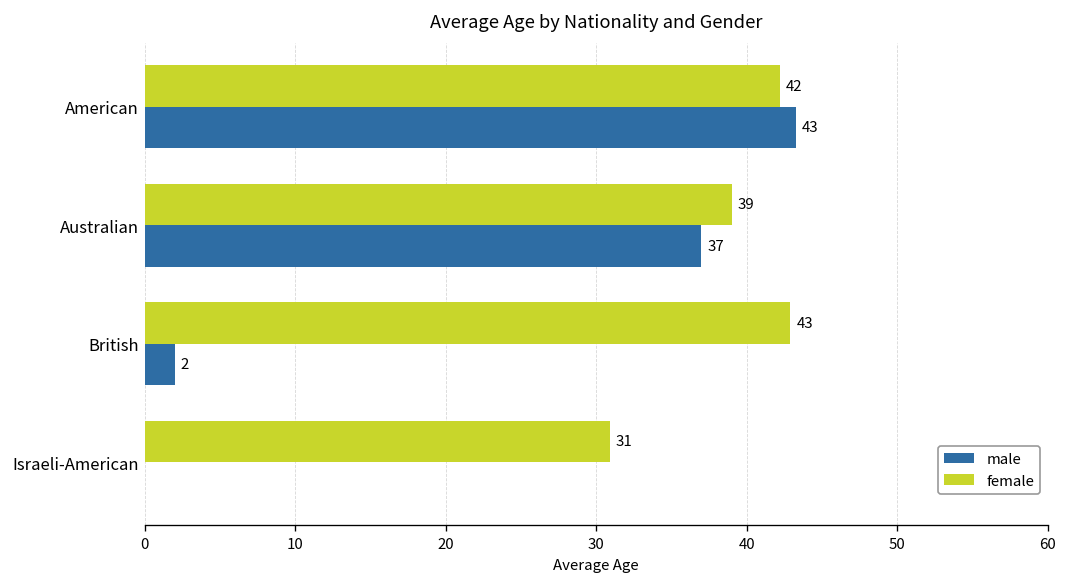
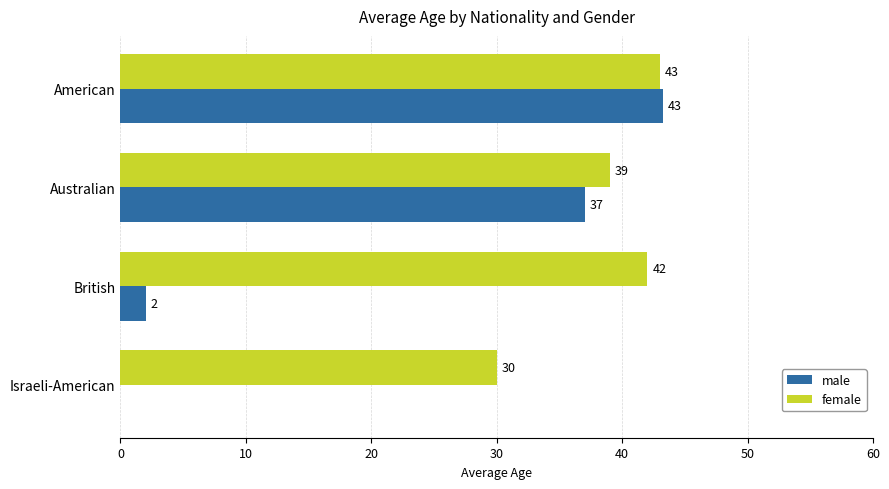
female, American: 42 -> 43
female, British: 43 -> 42
female, Israeli-American: 31 -> 30
